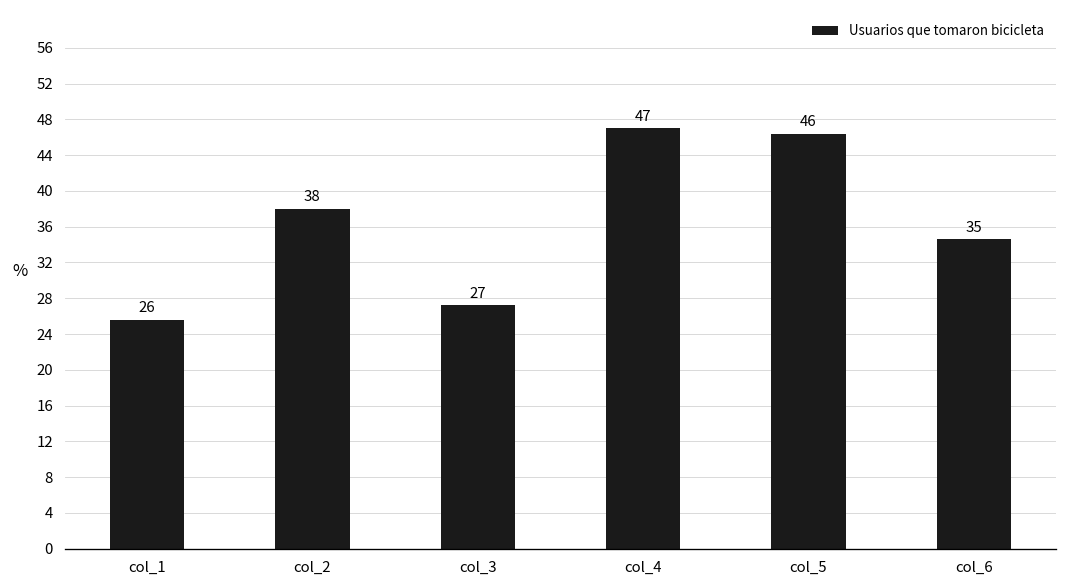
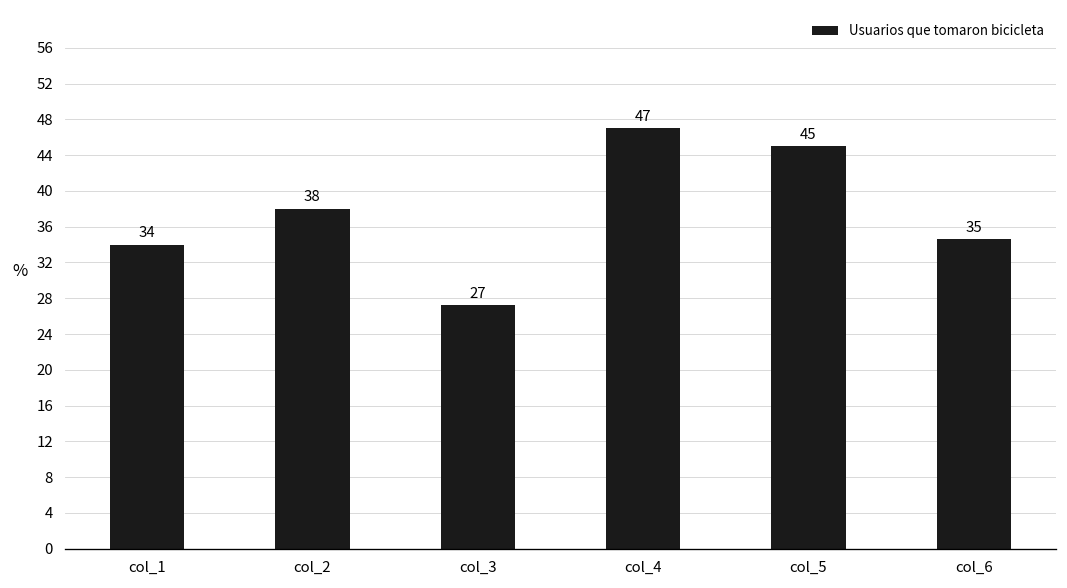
col_1: 26 -> 34
col_5: 46 -> 45
